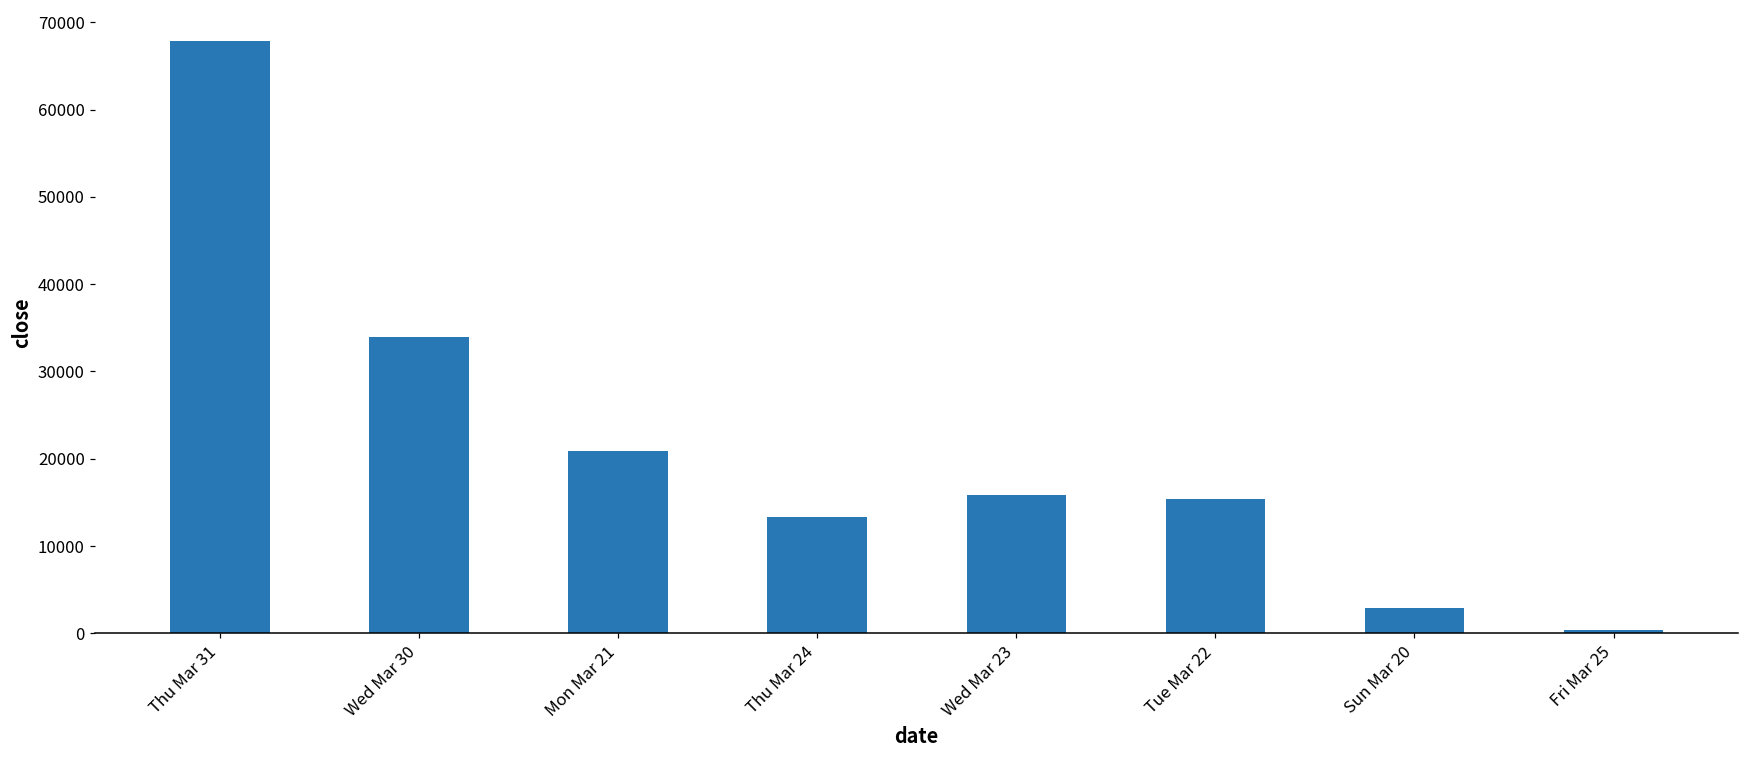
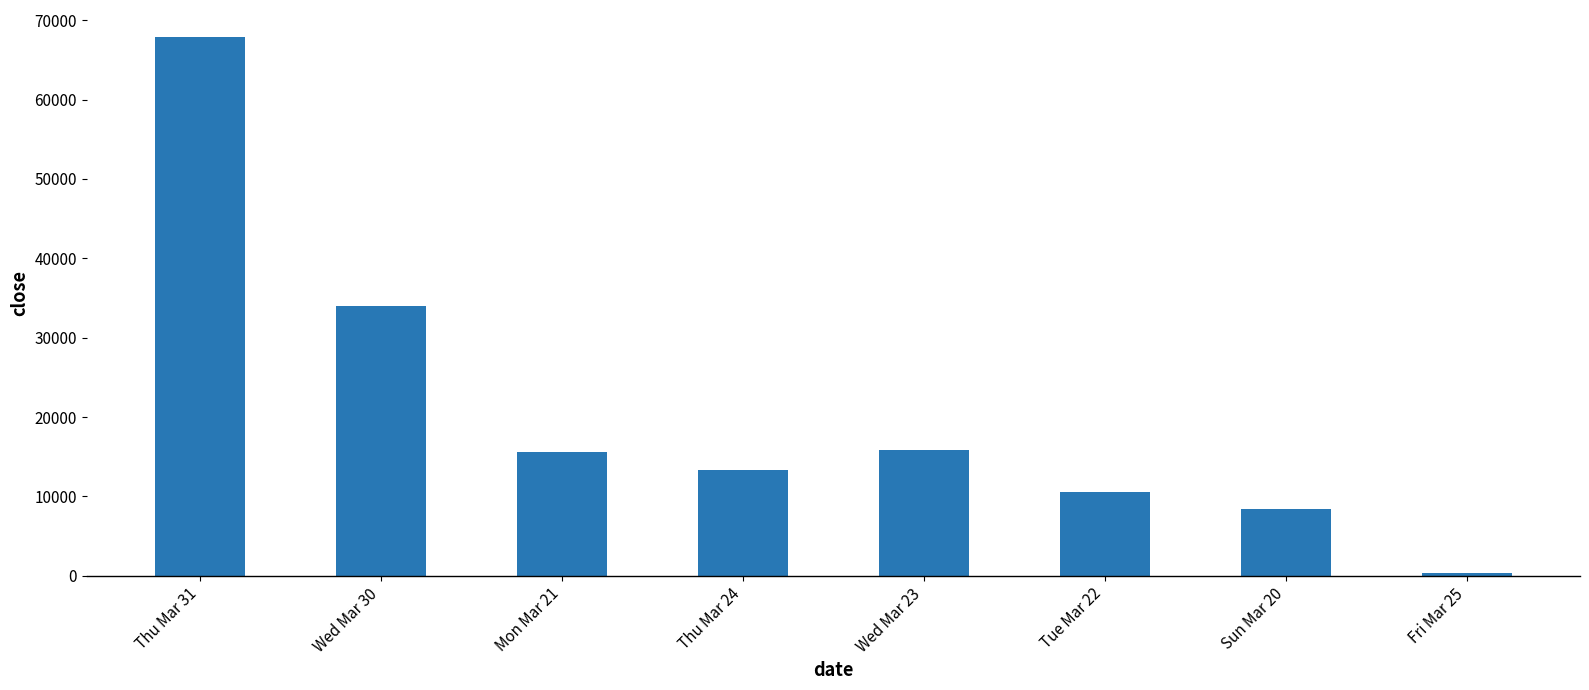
Mon Mar 21: 21000 -> 16000
Tue Mar 22: 15000 -> 11000
Sun Mar 20: 3000 -> 8000
